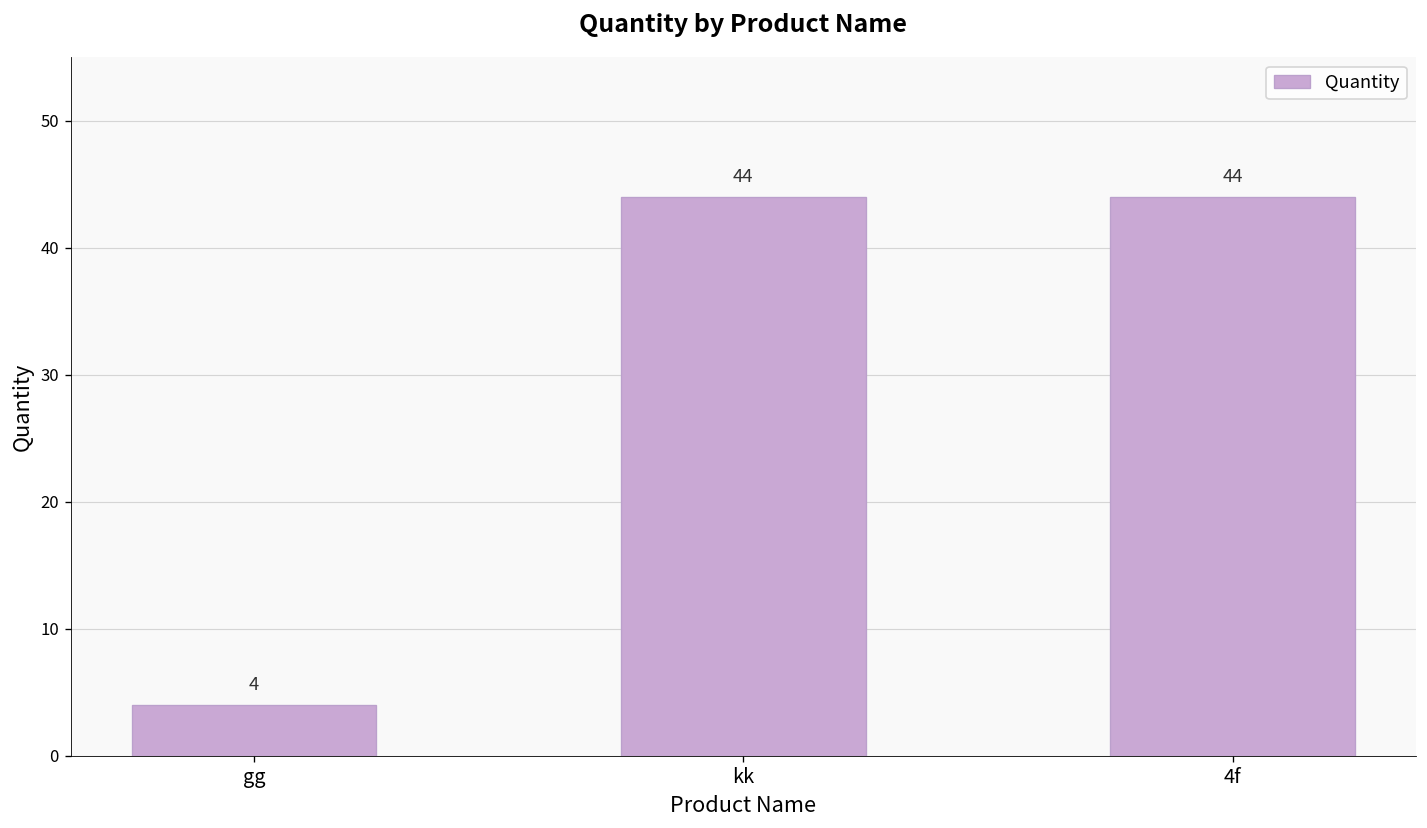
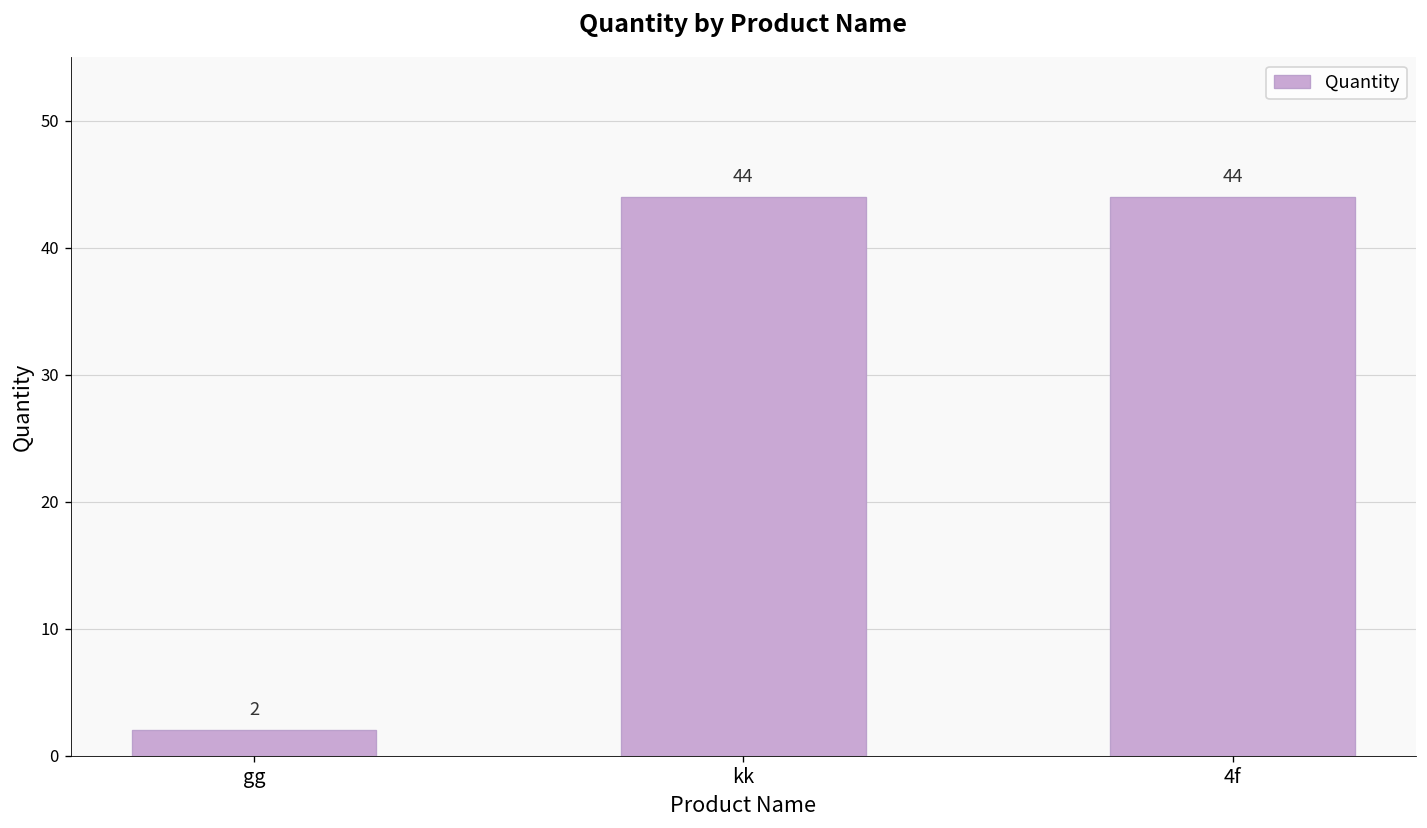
gg: 4 -> 2
